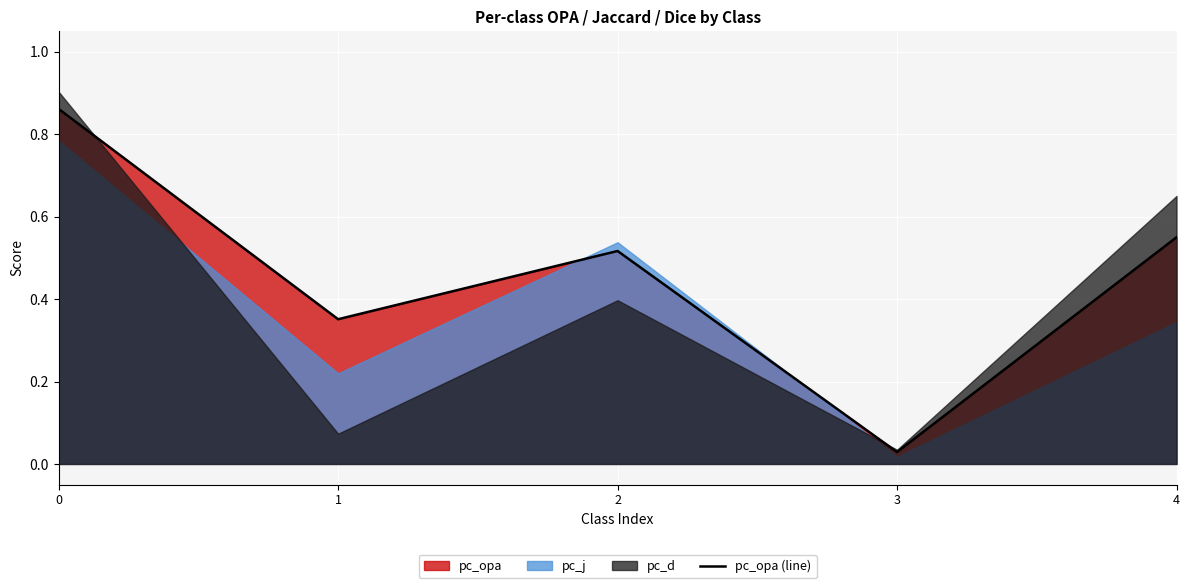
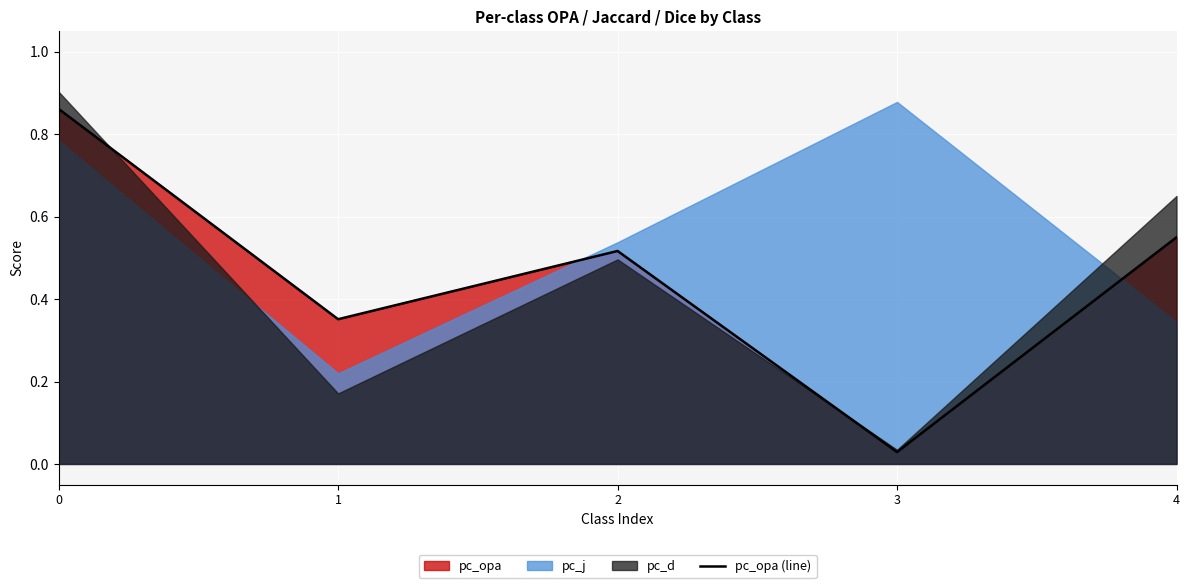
pc_d, 1: 0.07 -> 0.17
pc_d, 2: 0.40 -> 0.50
pc_j, 3: 0.02 -> 0.88
